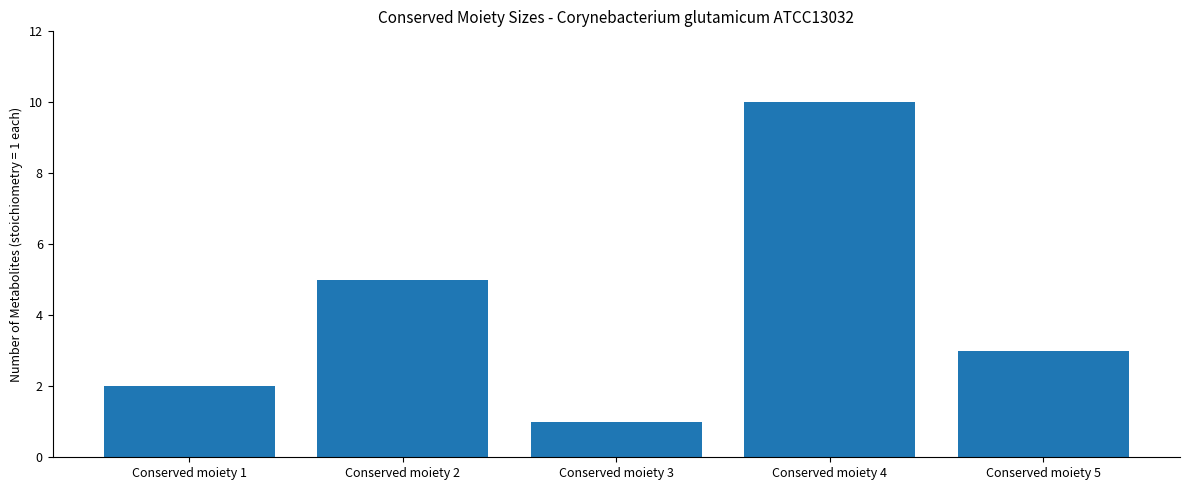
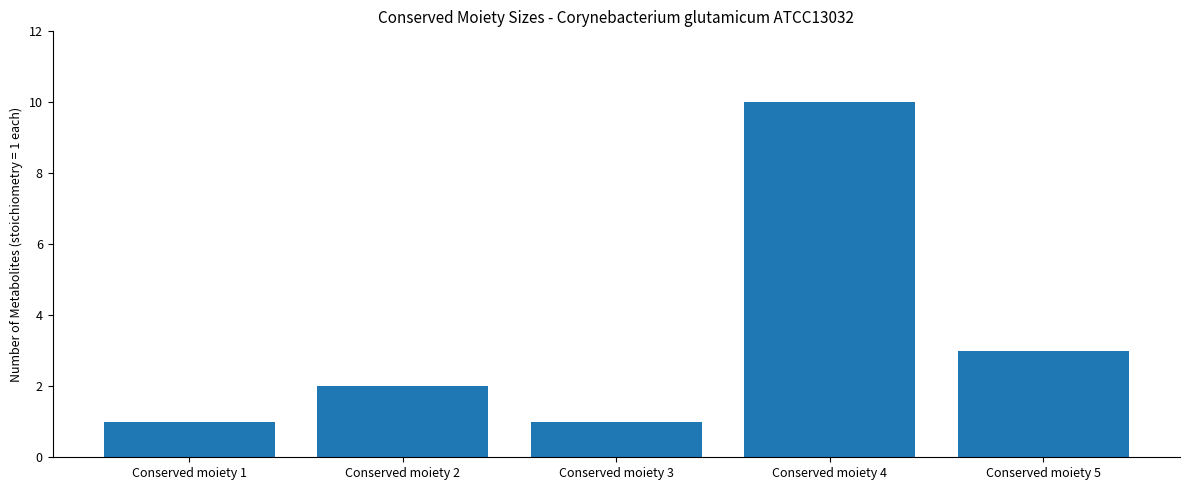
Conserved moiety 1: 2 -> 1
Conserved moiety 2: 5 -> 2
